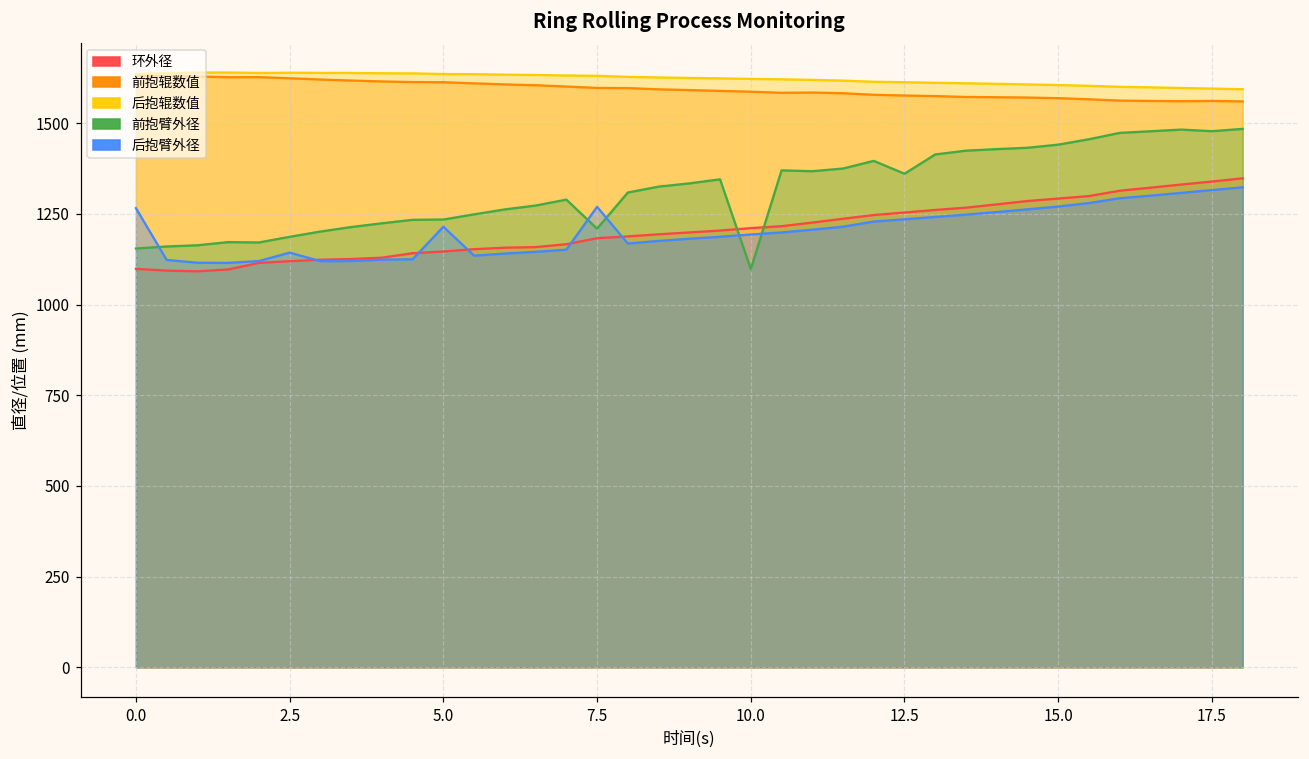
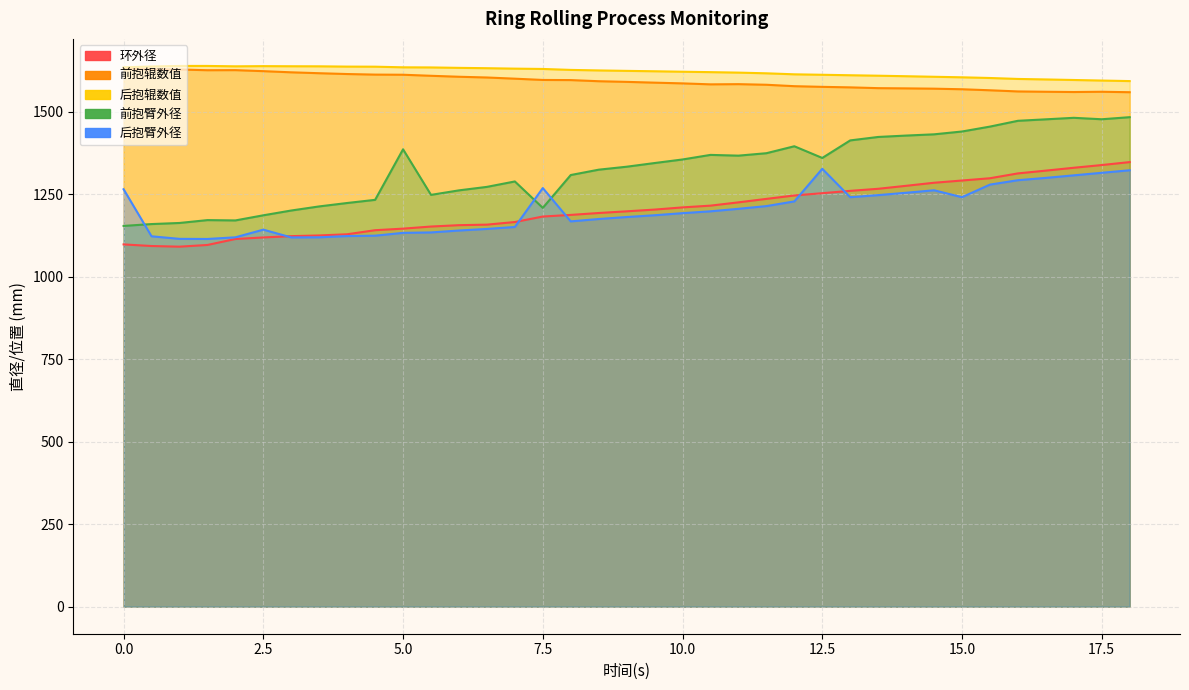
前抱臂外径, 5.0: 1230 -> 1390
后抱臂外径, 5.0: 1210 -> 1130
前抱臂外径, 10.0: 1100 -> 1360
后抱臂外径, 12.5: 1240 -> 1330
后抱臂外径, 15.0: 1270 -> 1240
